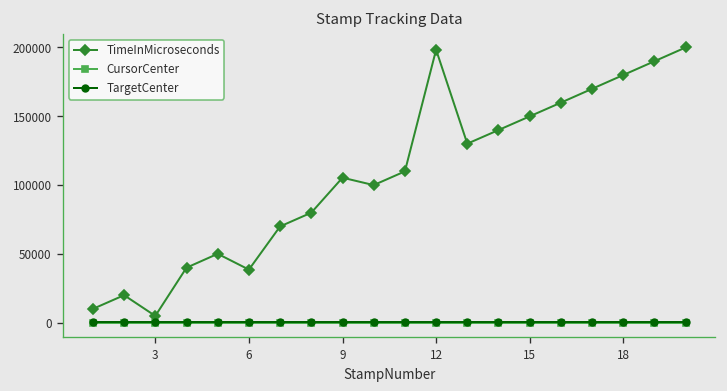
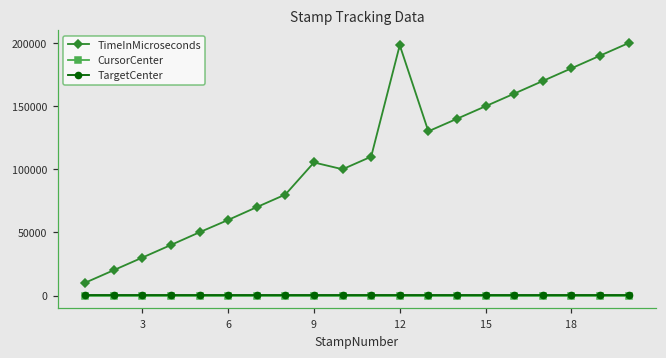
TimeInMicroseconds, 3: 5000 -> 30000
TimeInMicroseconds, 6: 39000 -> 60000
